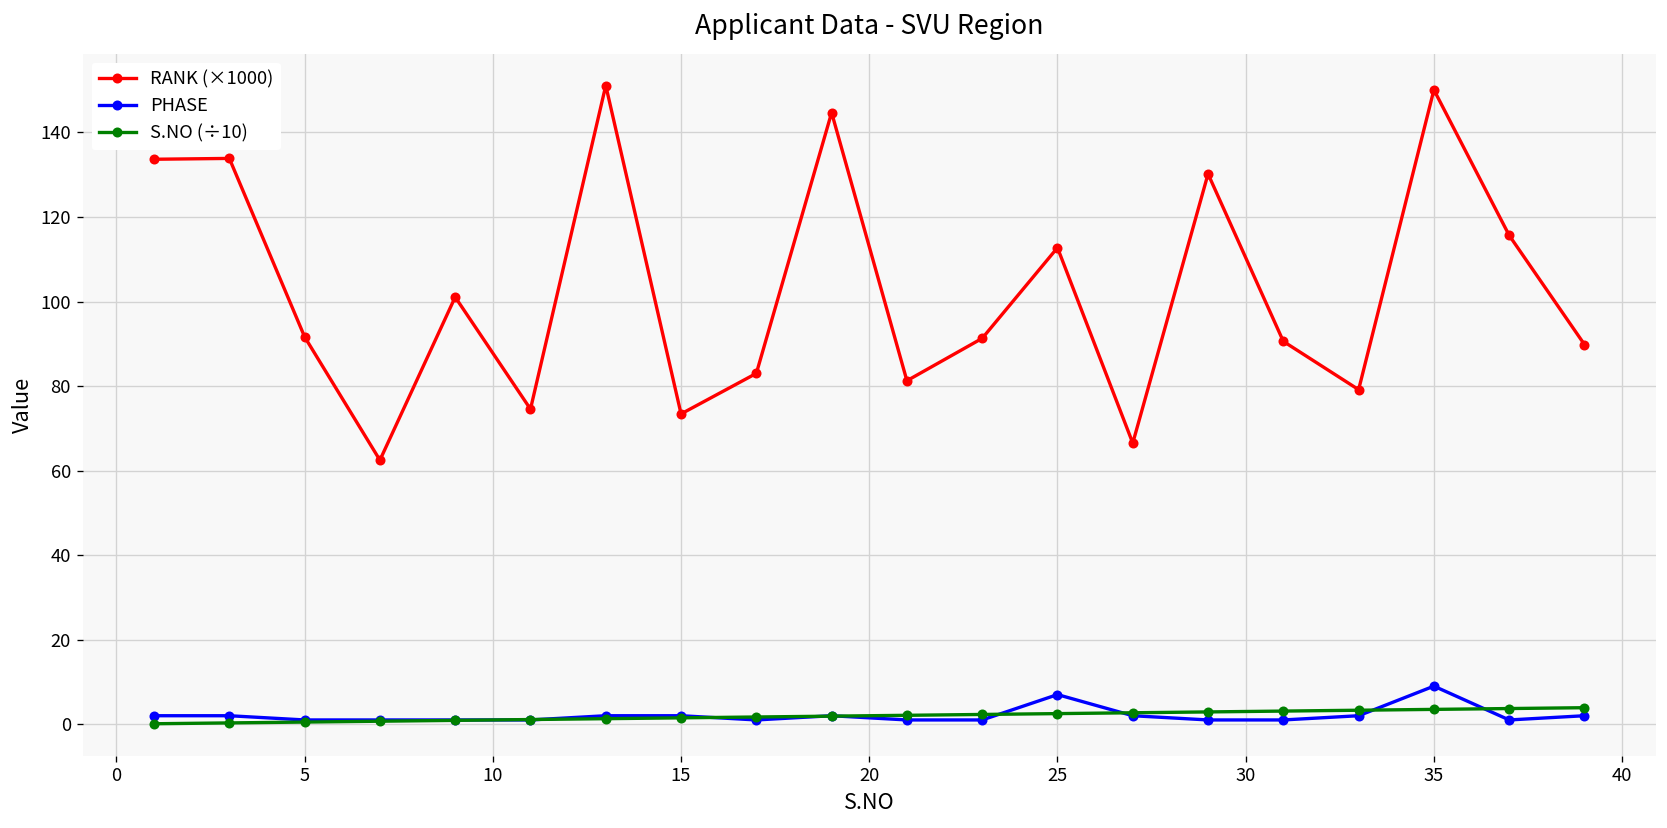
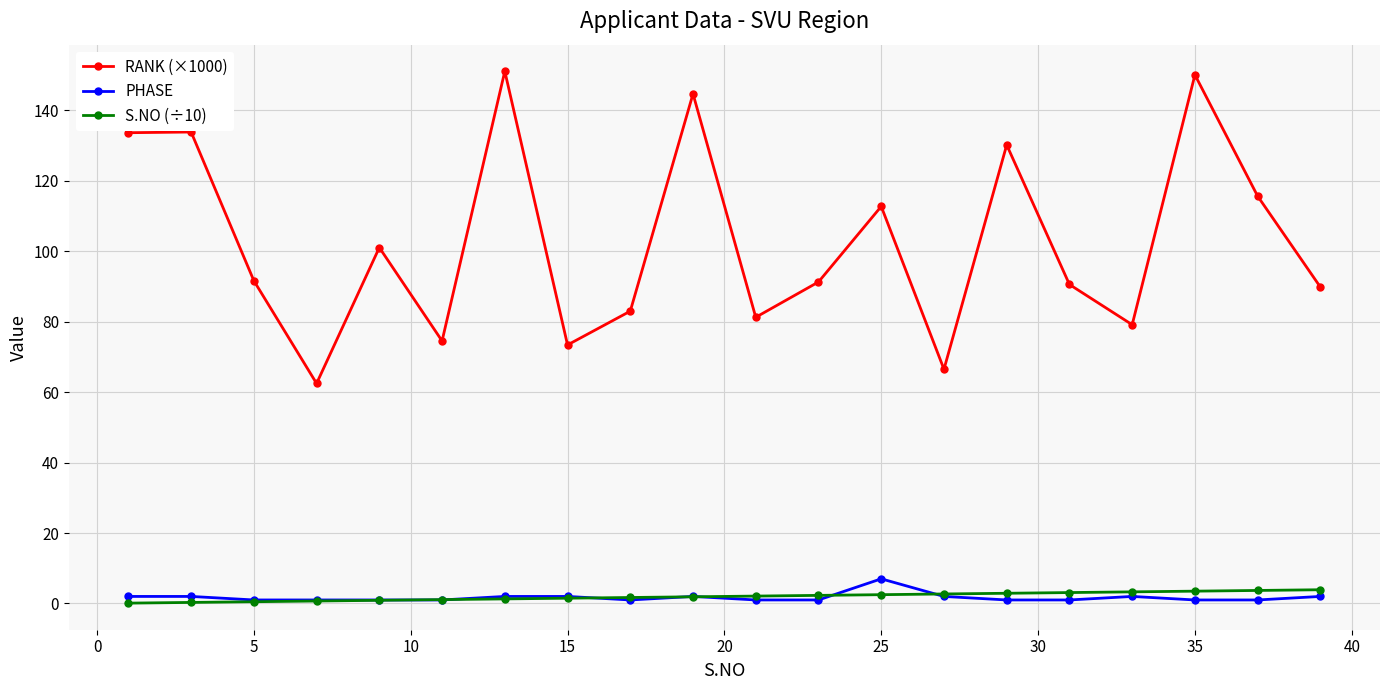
PHASE, 35: 9 -> 1
